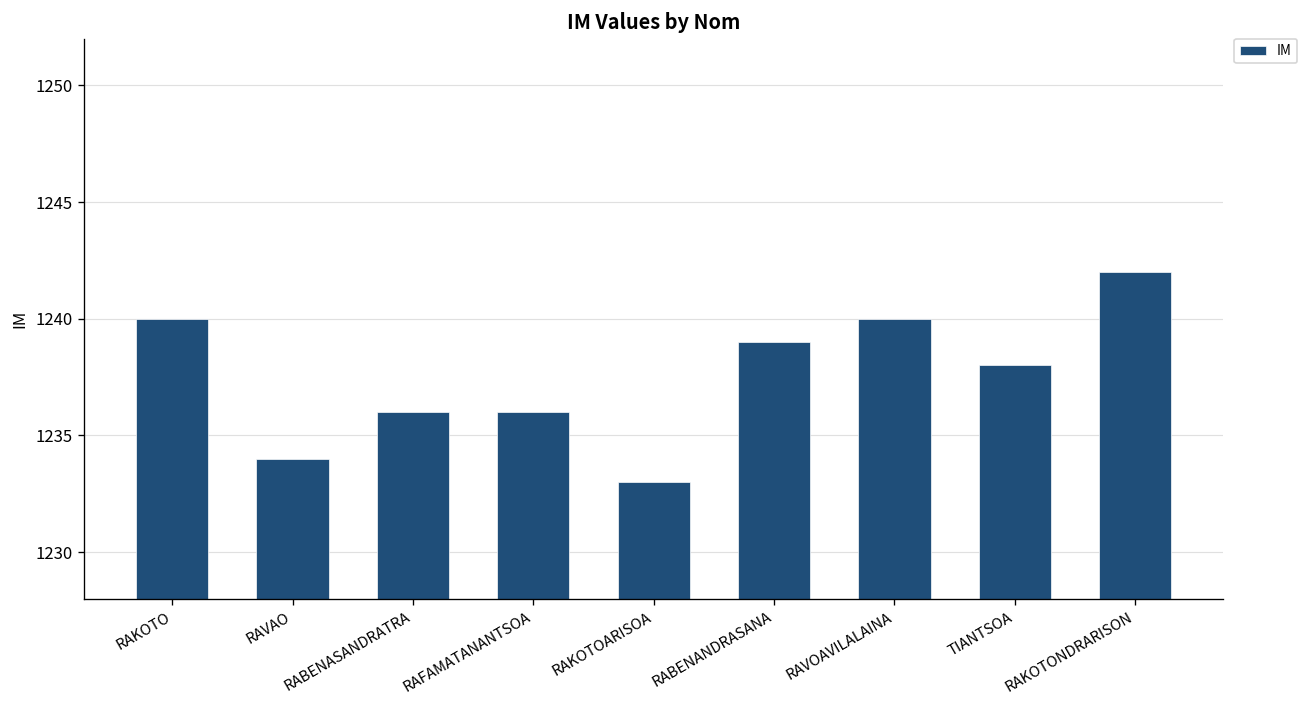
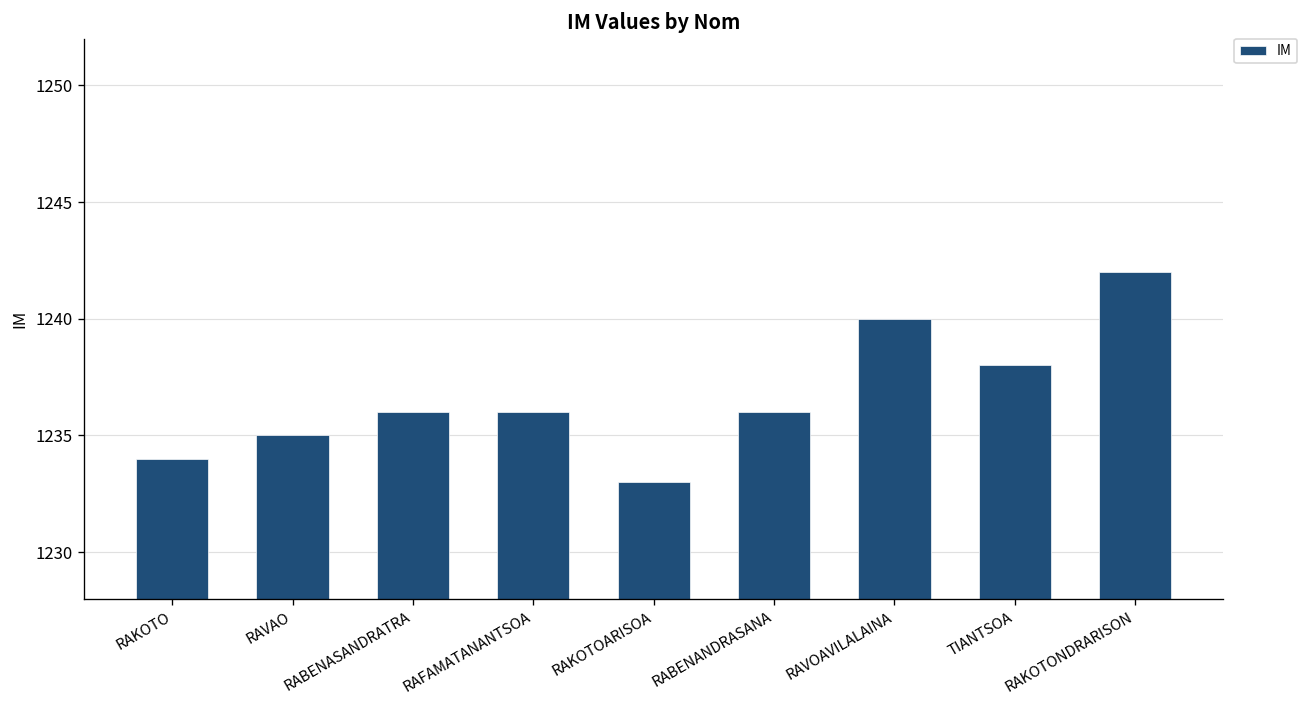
RAKOTO: 1240 -> 1234
RAVAO: 1234 -> 1235
RABENANDRASANA: 1239 -> 1236
